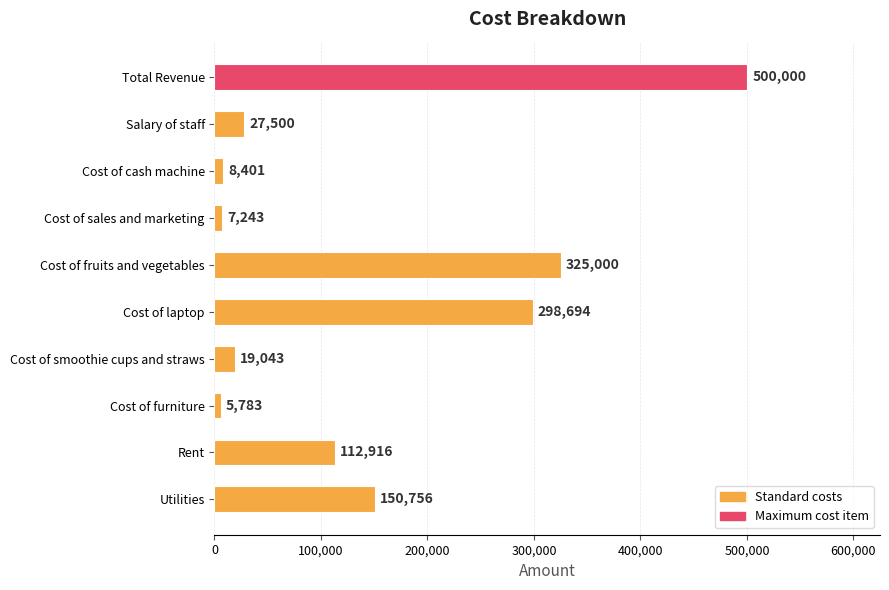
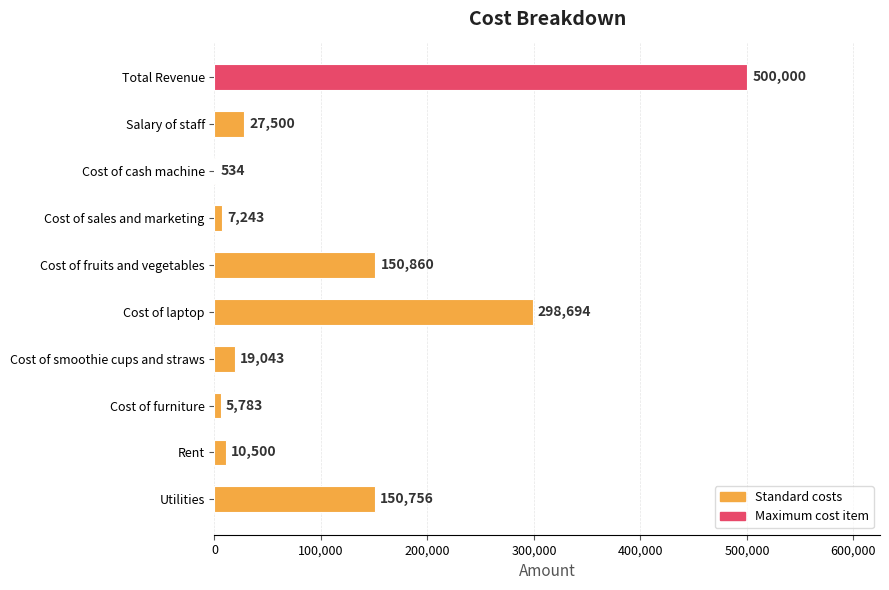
Cost of cash machine: 8,401 -> 534
Cost of fruits and vegetables: 325,000 -> 150,860
Rent: 112,916 -> 10,500
